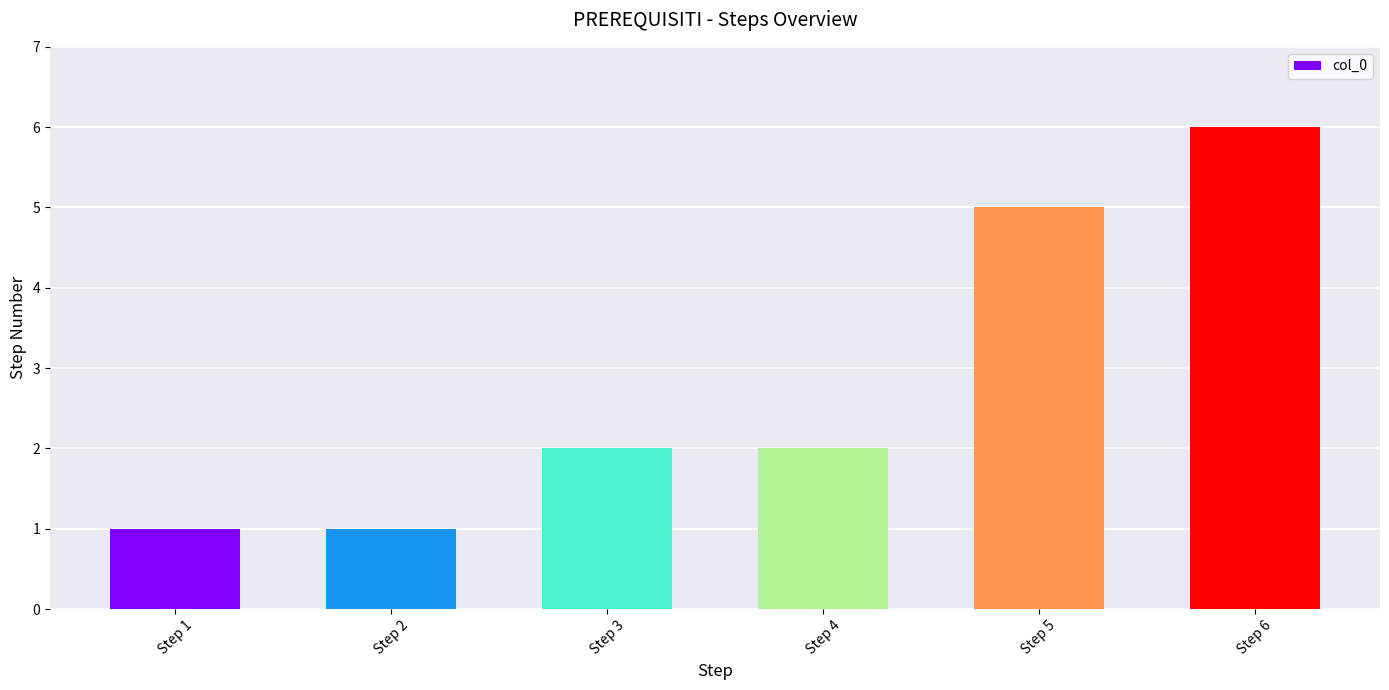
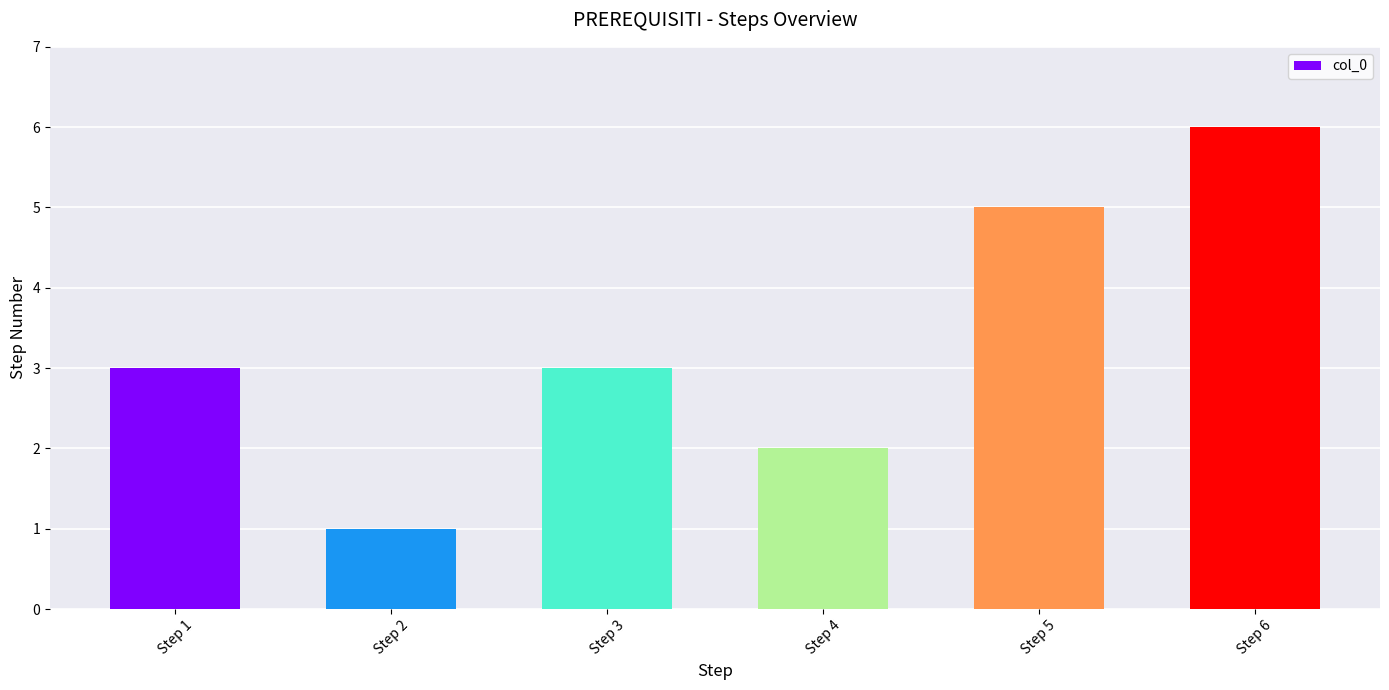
Step 1: 1 -> 3
Step 3: 2 -> 3
